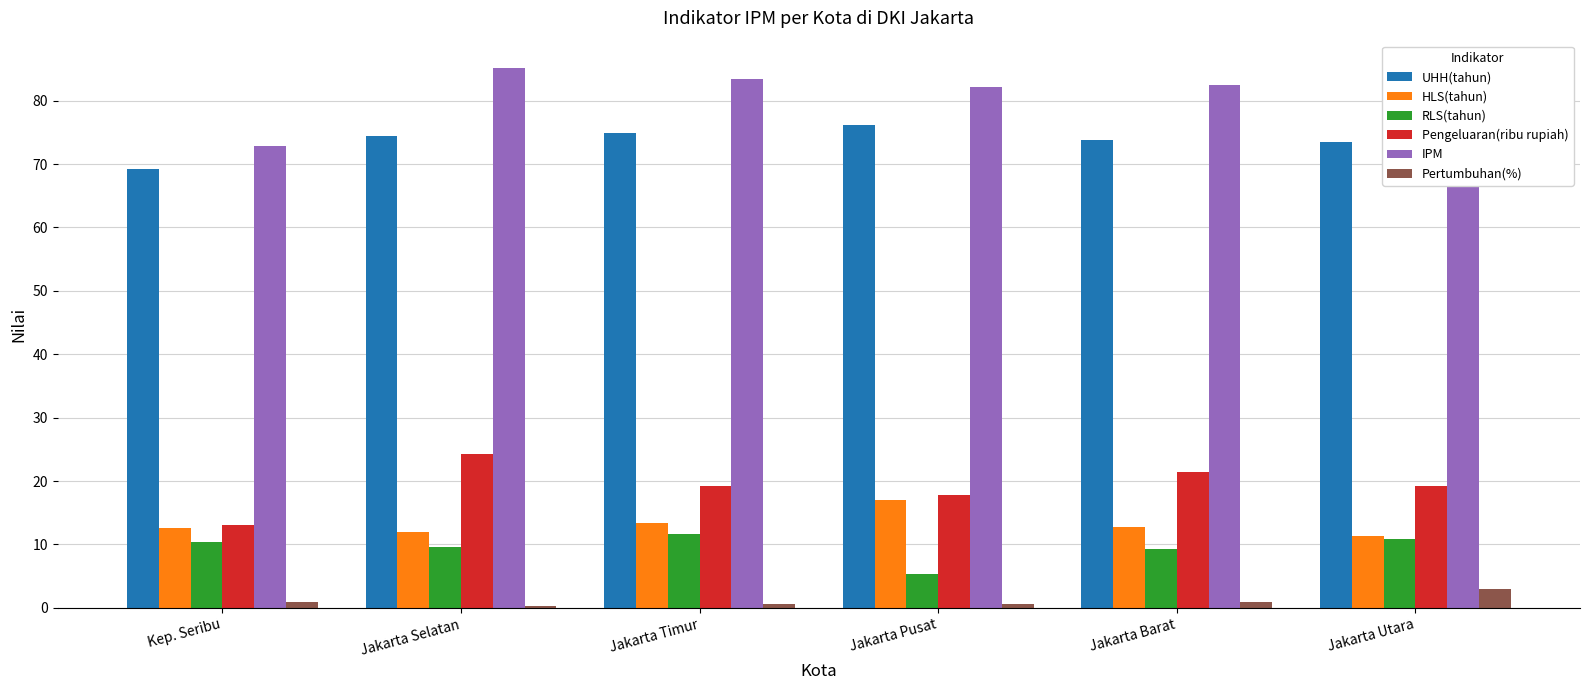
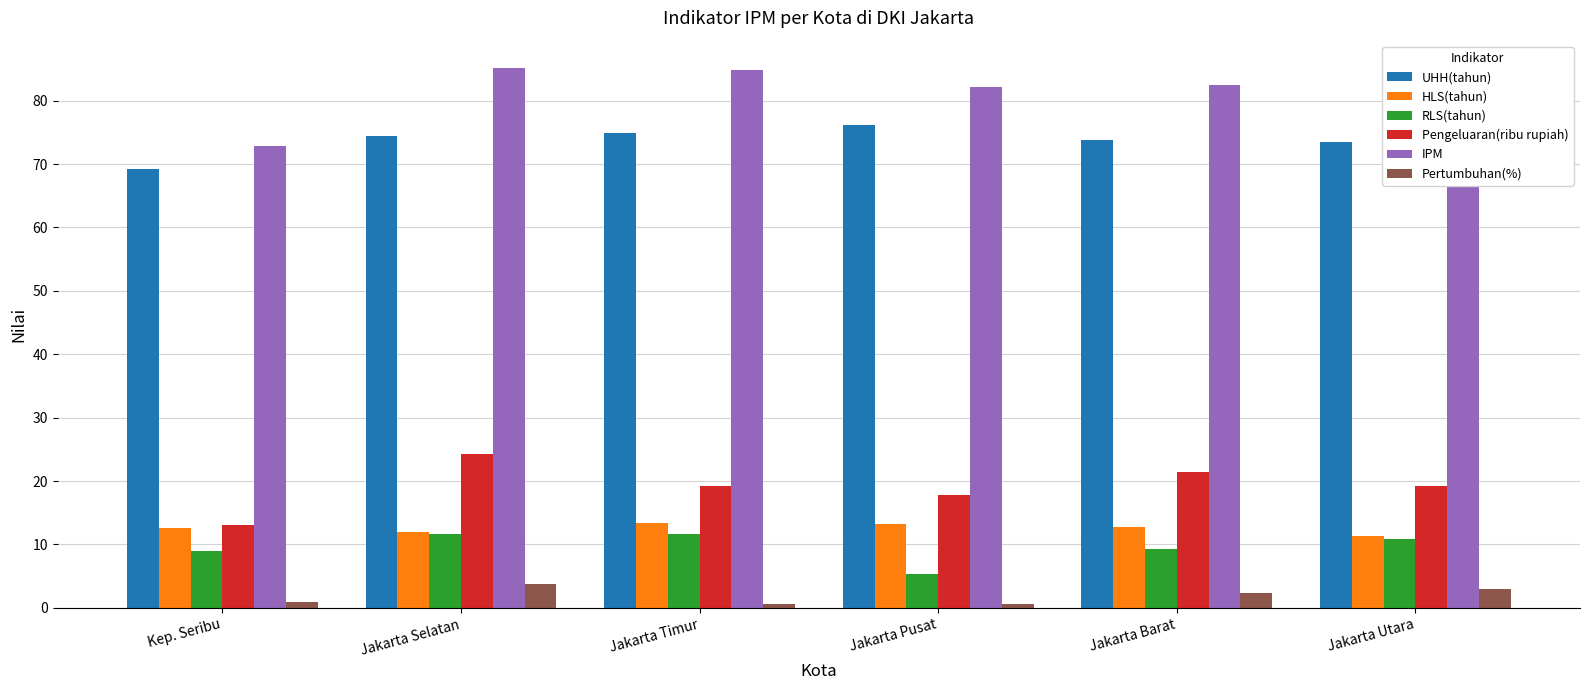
RLS(tahun), Kep. Seribu: 10 -> 9
RLS(tahun), Jakarta Selatan: 10 -> 12
Pertumbuhan(%), Jakarta Selatan: 0 -> 4
IPM, Jakarta Timur: 83 -> 85
HLS(tahun), Jakarta Pusat: 17 -> 13
Pertumbuhan(%), Jakarta Barat: 1 -> 2
